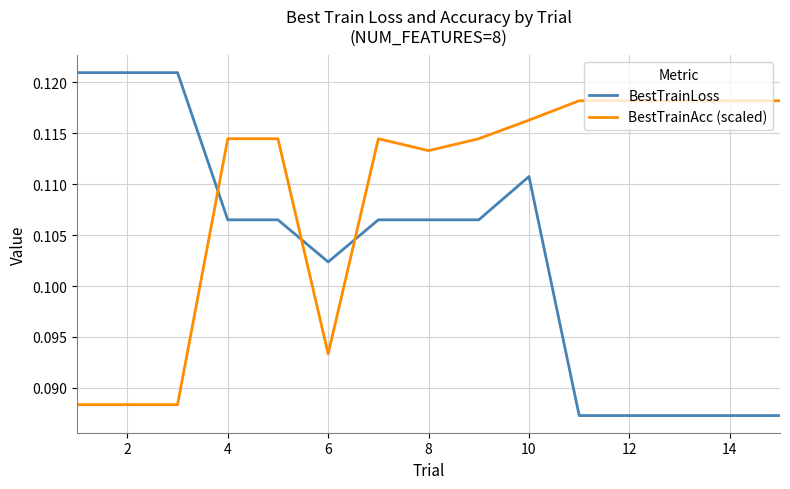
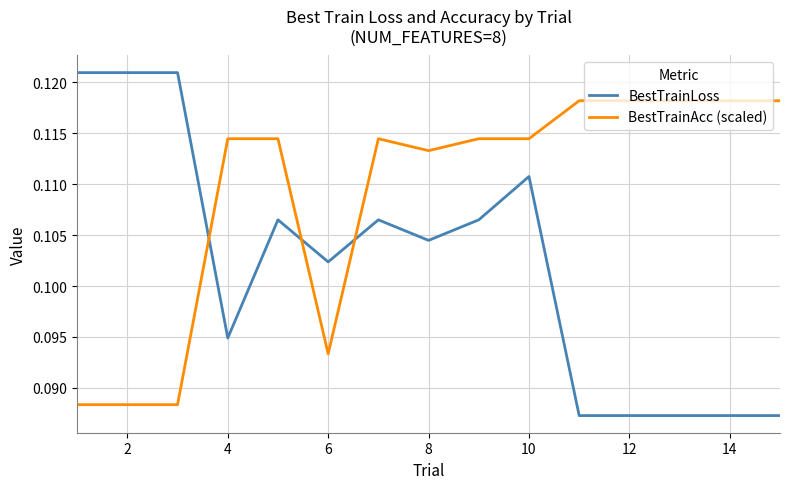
BestTrainLoss, 4: 0.1065 -> 0.0949
BestTrainLoss, 8: 0.1065 -> 0.1045
BestTrainAcc (scaled), 10: 0.1163 -> 0.1145
